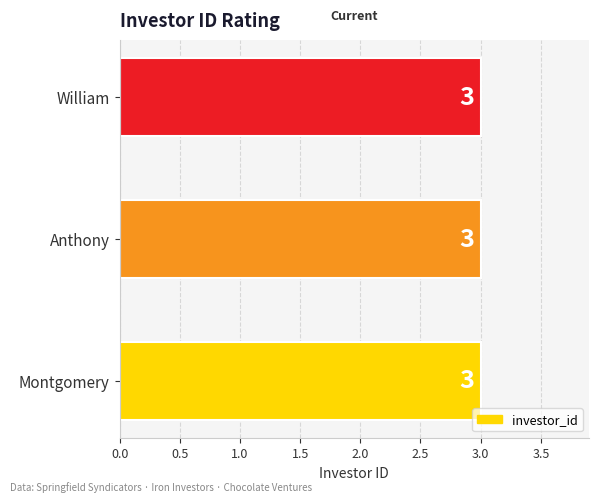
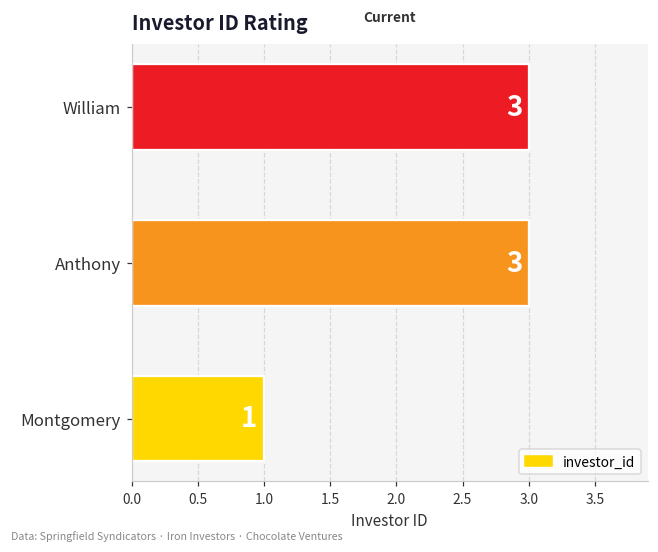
Montgomery: 3 -> 1
